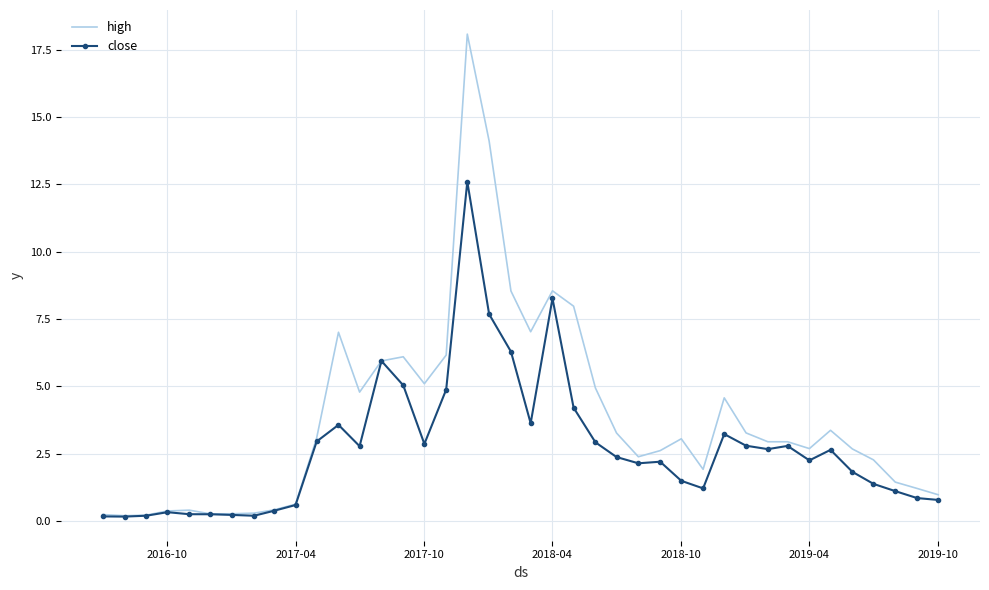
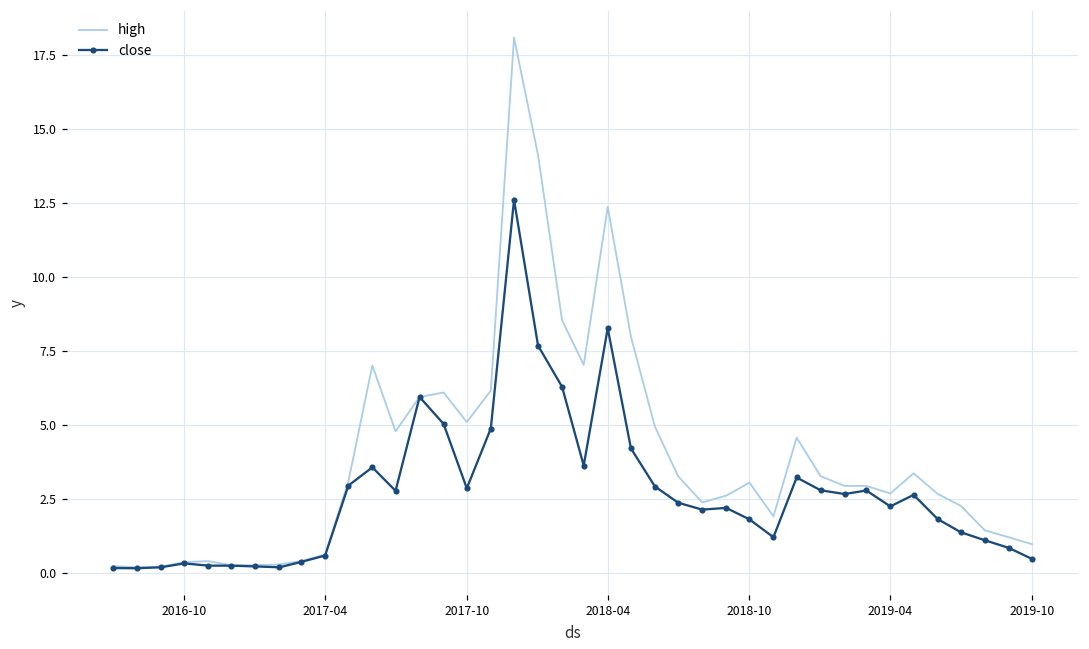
high, 2018-04: 8.5 -> 12.4
close, 2018-10: 1.5 -> 1.8
close, 2019-10: 0.8 -> 0.5
